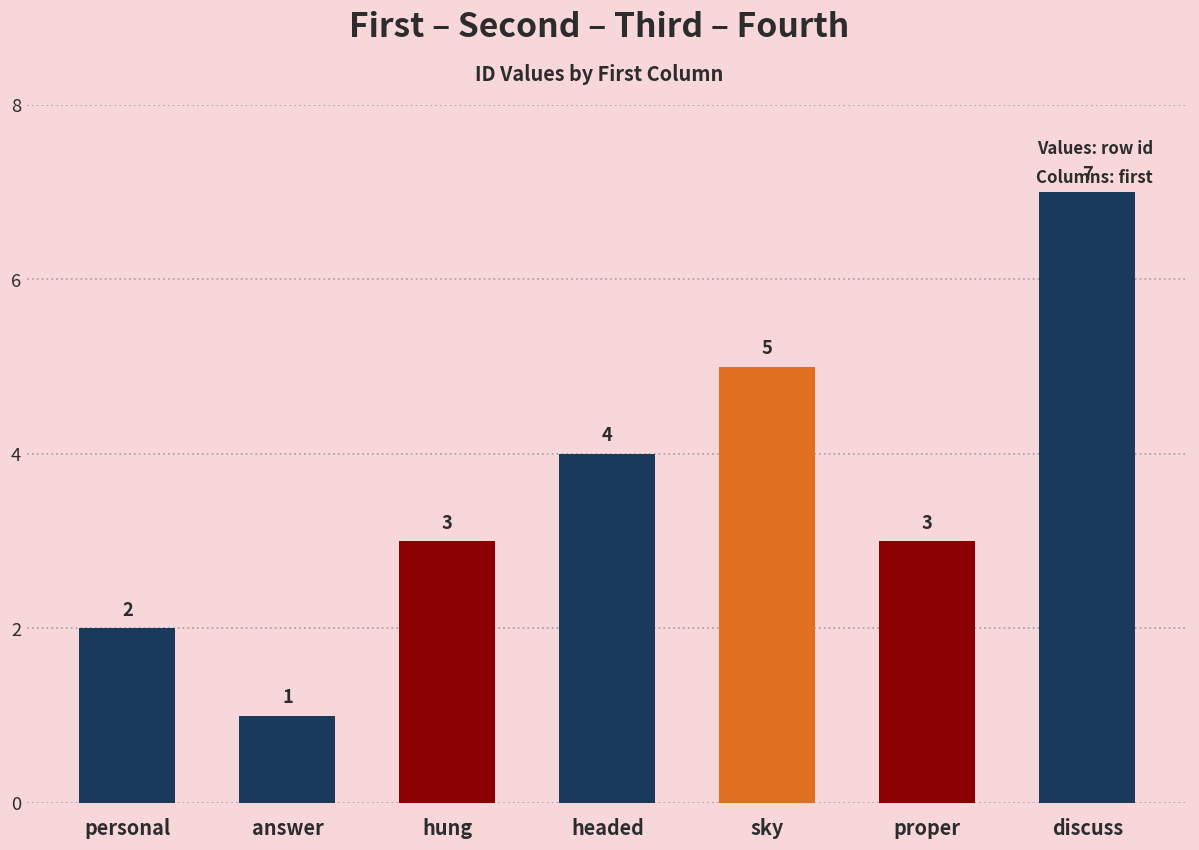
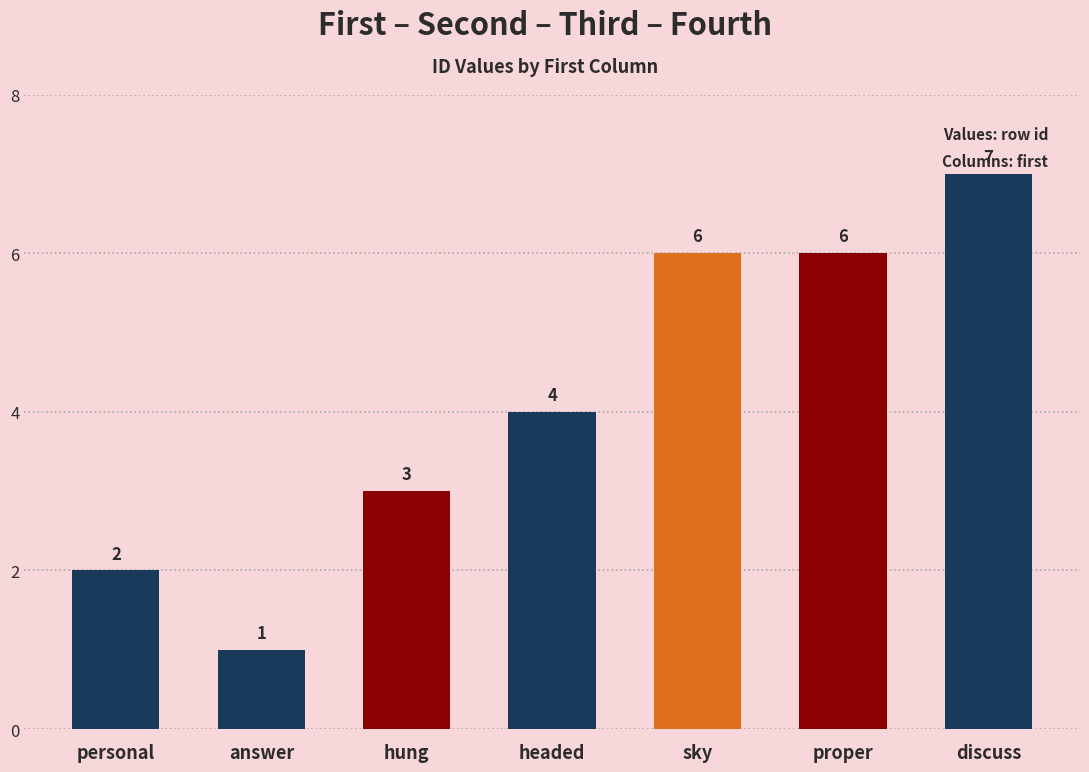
sky: 5 -> 6
proper: 3 -> 6
